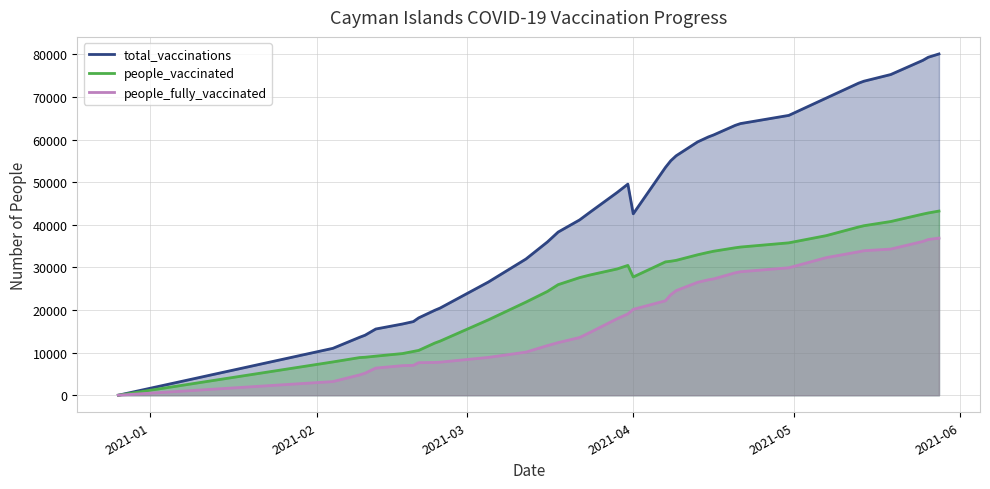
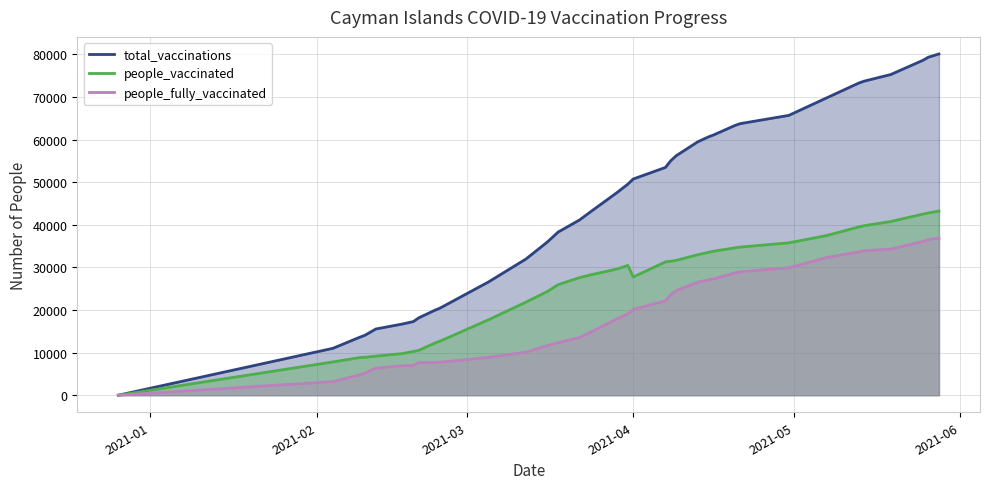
total_vaccinations, 2021-04: 43000 -> 51000
